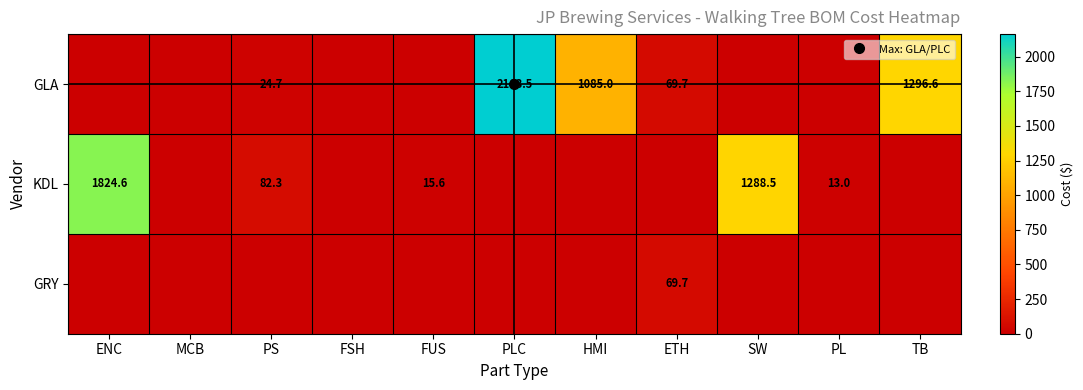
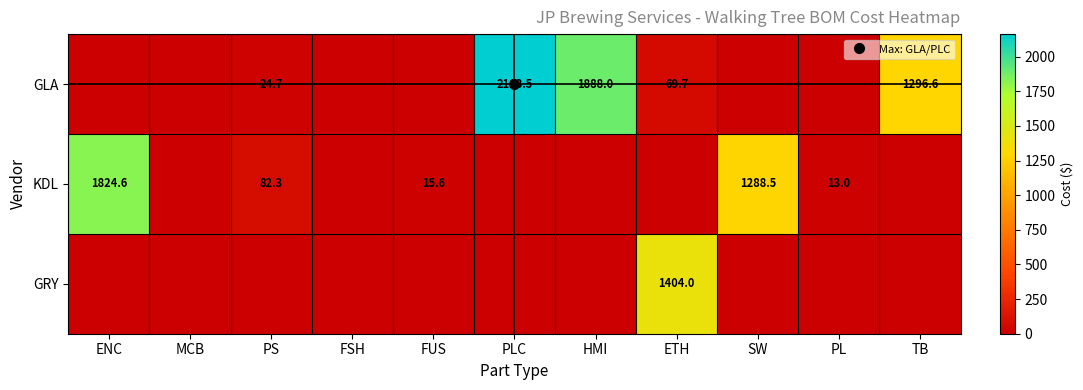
GLA, HMI: 1085.0 -> 1888.0
GRY, ETH: 69.7 -> 1404.0
